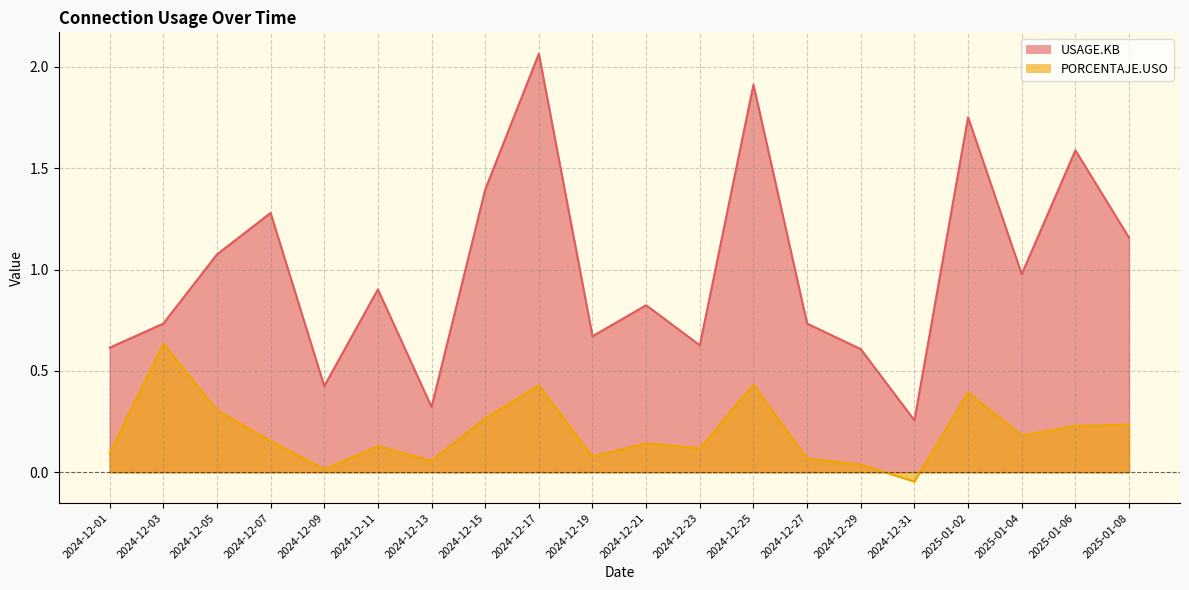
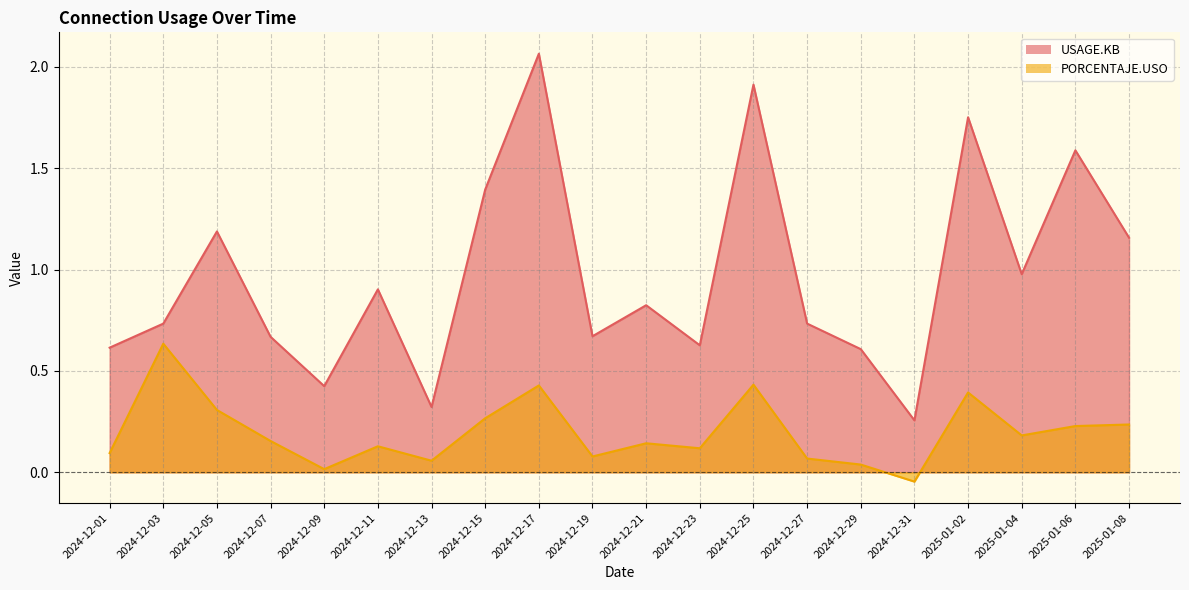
USAGE.KB, 2024-12-05: 1.07 -> 1.19
USAGE.KB, 2024-12-07: 1.28 -> 0.67
